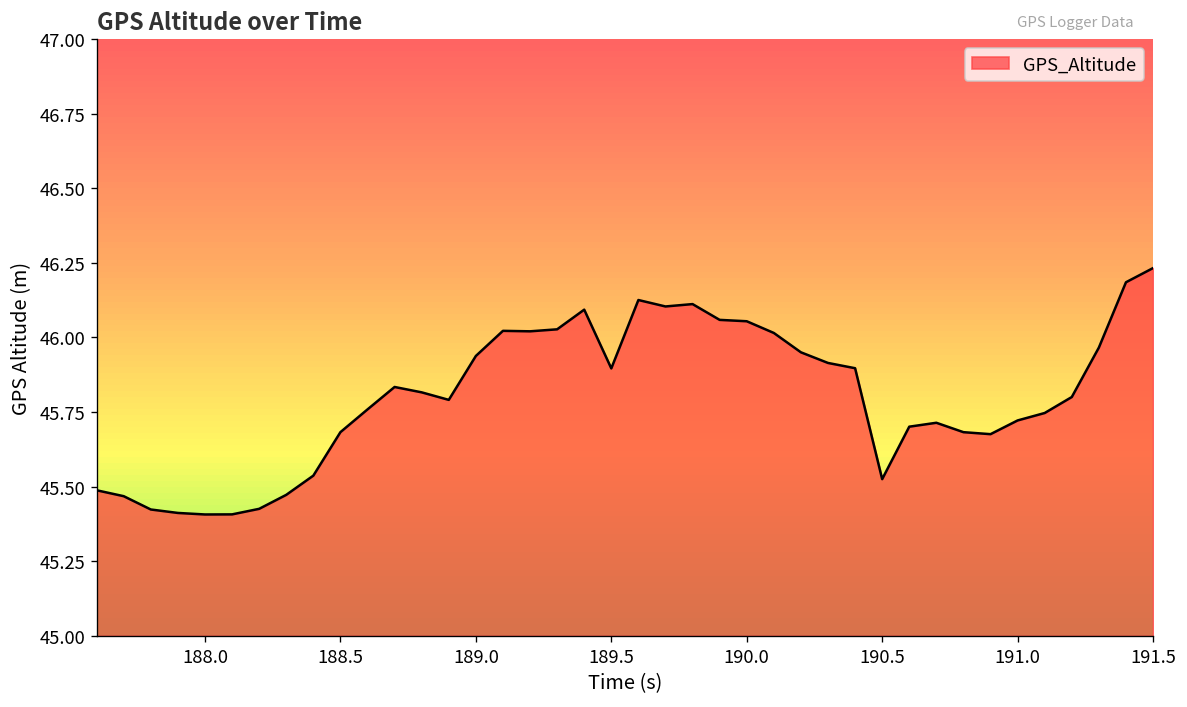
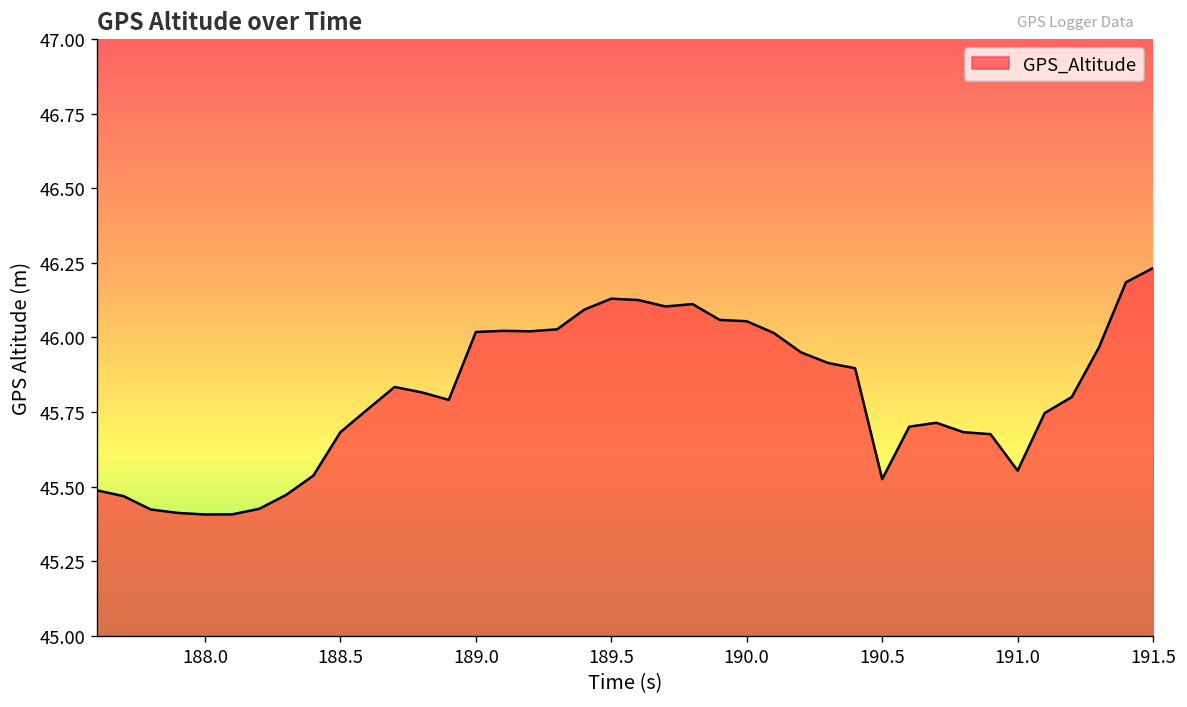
GPS_Altitude, 189.0: 45.94 -> 46.02
GPS_Altitude, 189.5: 45.90 -> 46.13
GPS_Altitude, 191.0: 45.72 -> 45.55
